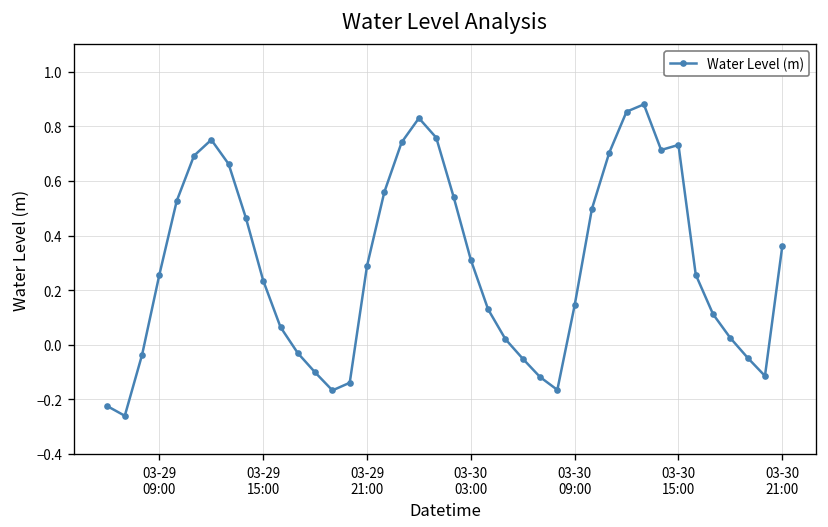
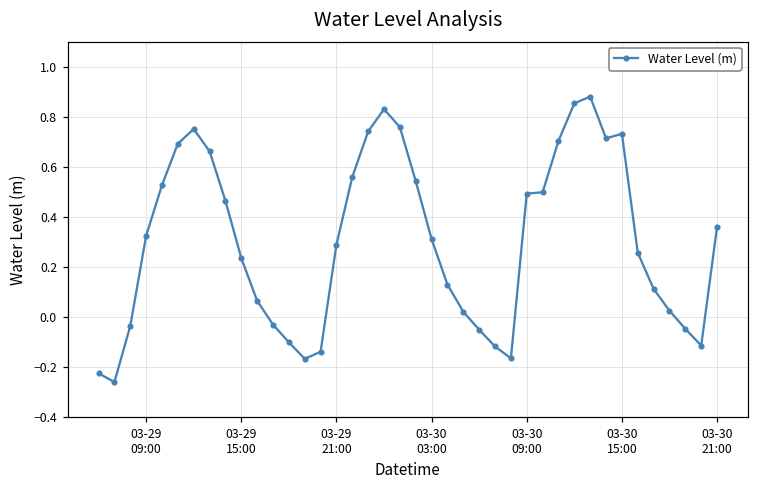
03-29 09:00: 0.26 -> 0.32
03-30 09:00: 0.14 -> 0.49
